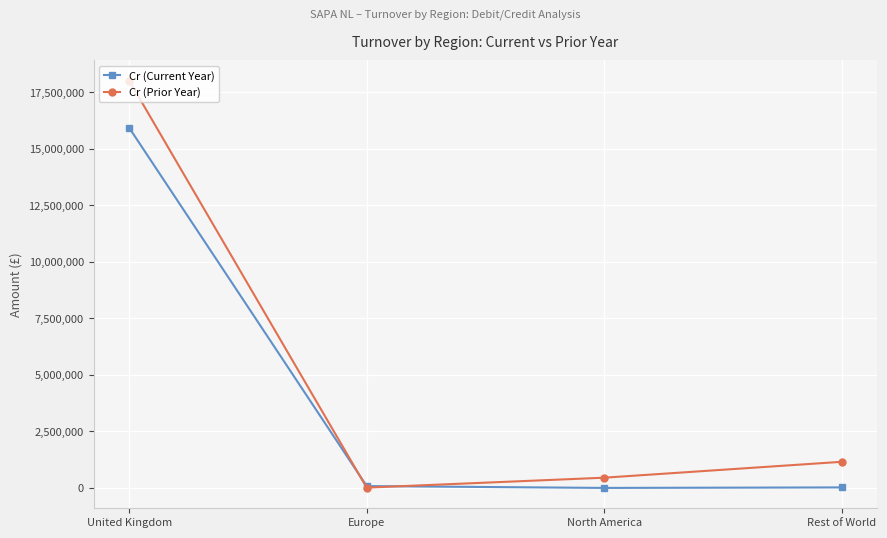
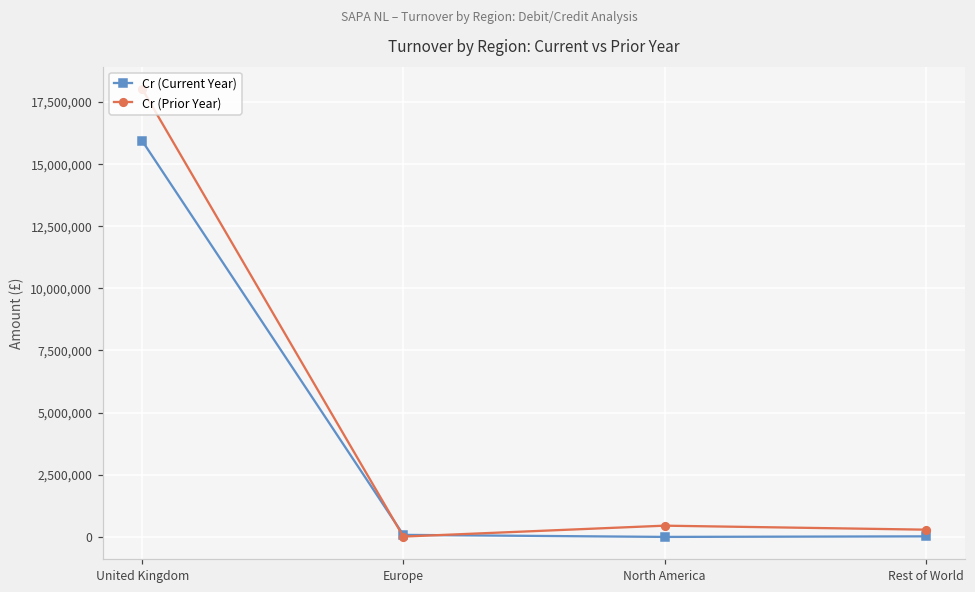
Cr (Prior Year), Rest of World: 1,200,000 -> 300,000
